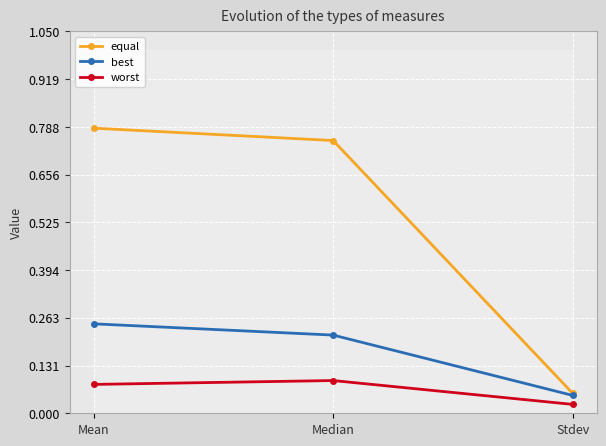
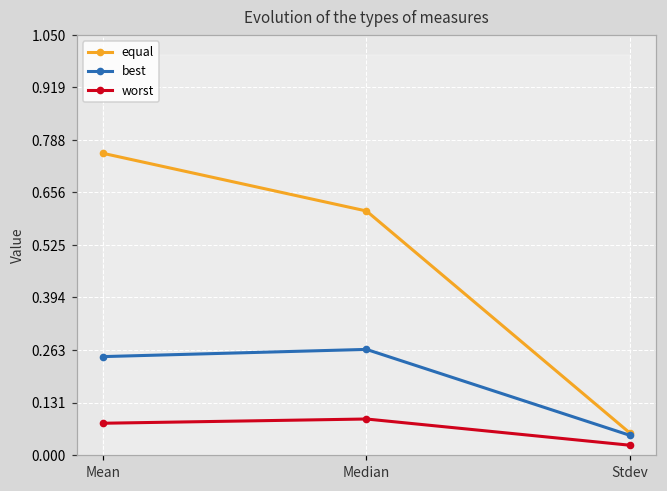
equal, Mean: 0.78 -> 0.75
equal, Median: 0.75 -> 0.61
best, Median: 0.22 -> 0.26
